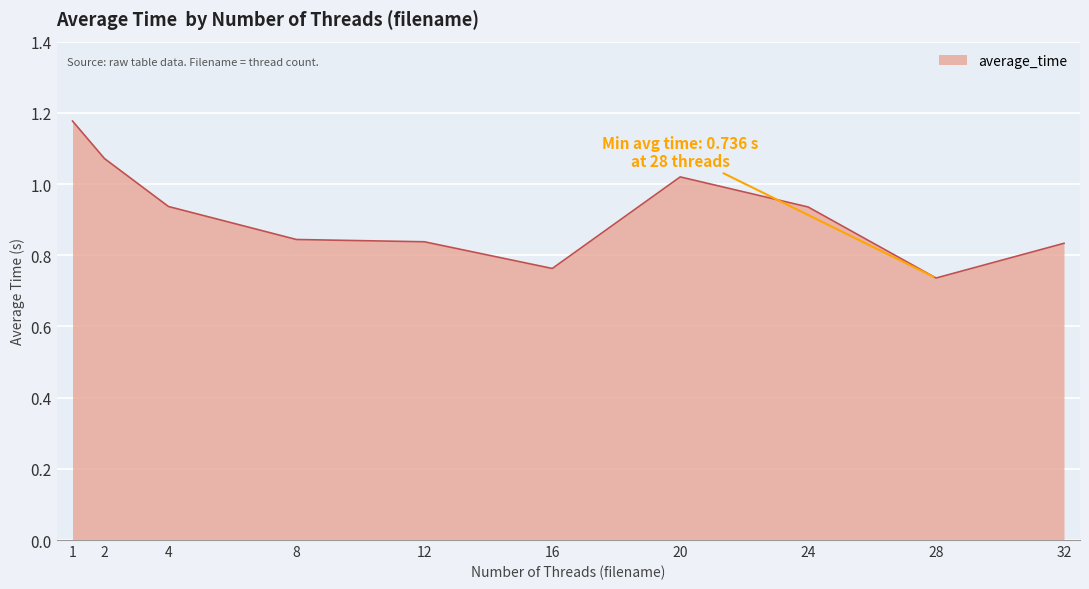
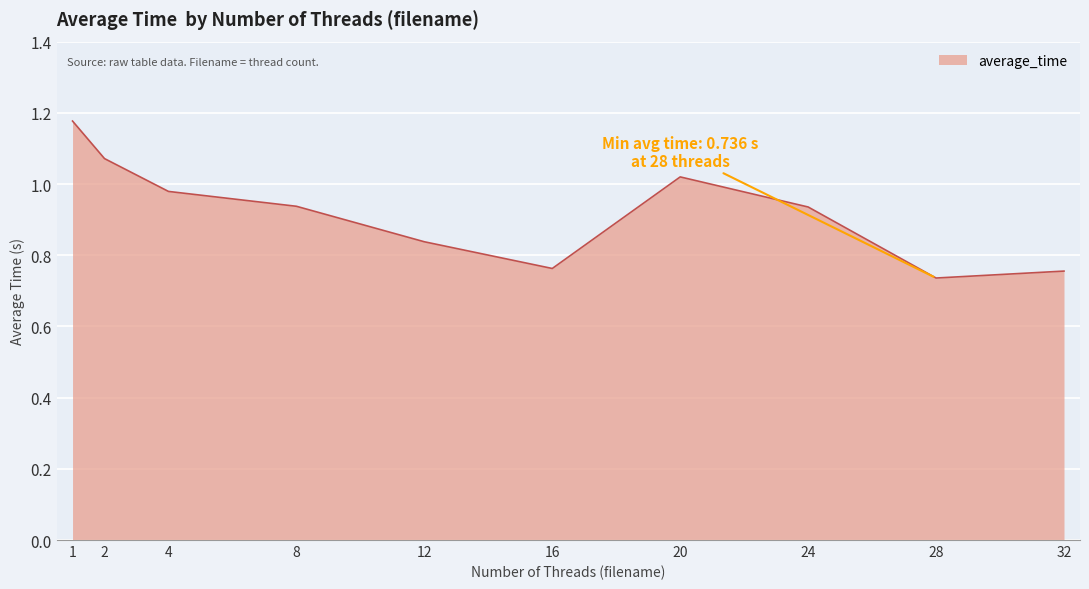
4: 0.94 -> 0.98
8: 0.84 -> 0.94
32: 0.83 -> 0.76
